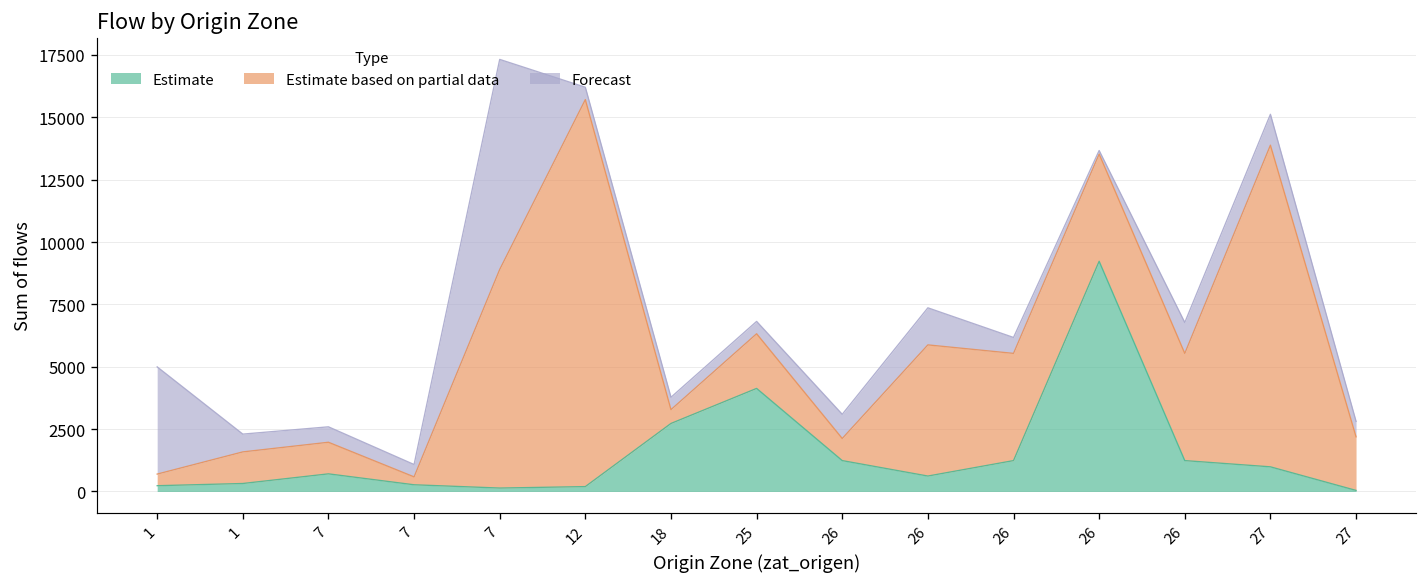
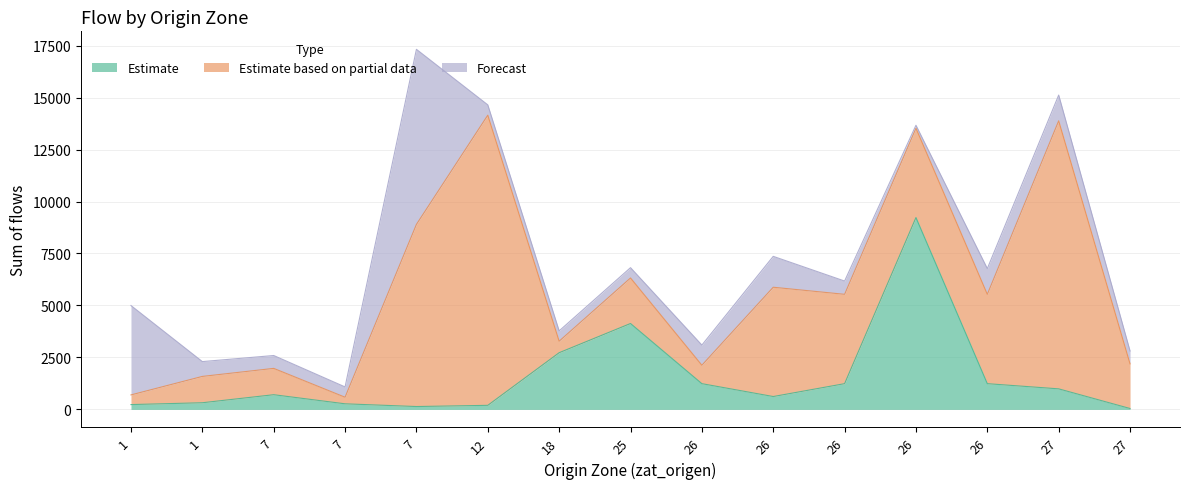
Estimate based on partial data, 12: 15500 -> 14000
